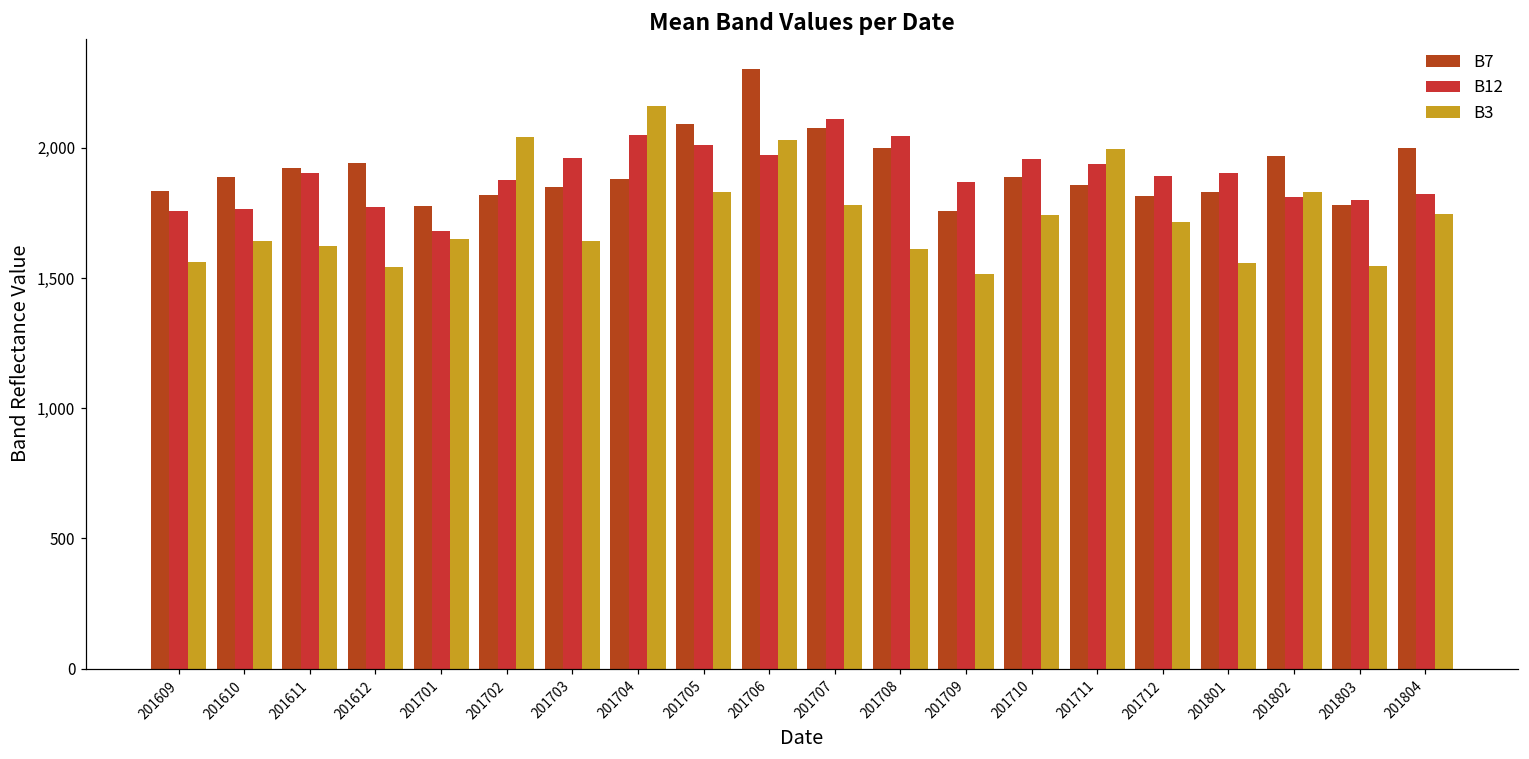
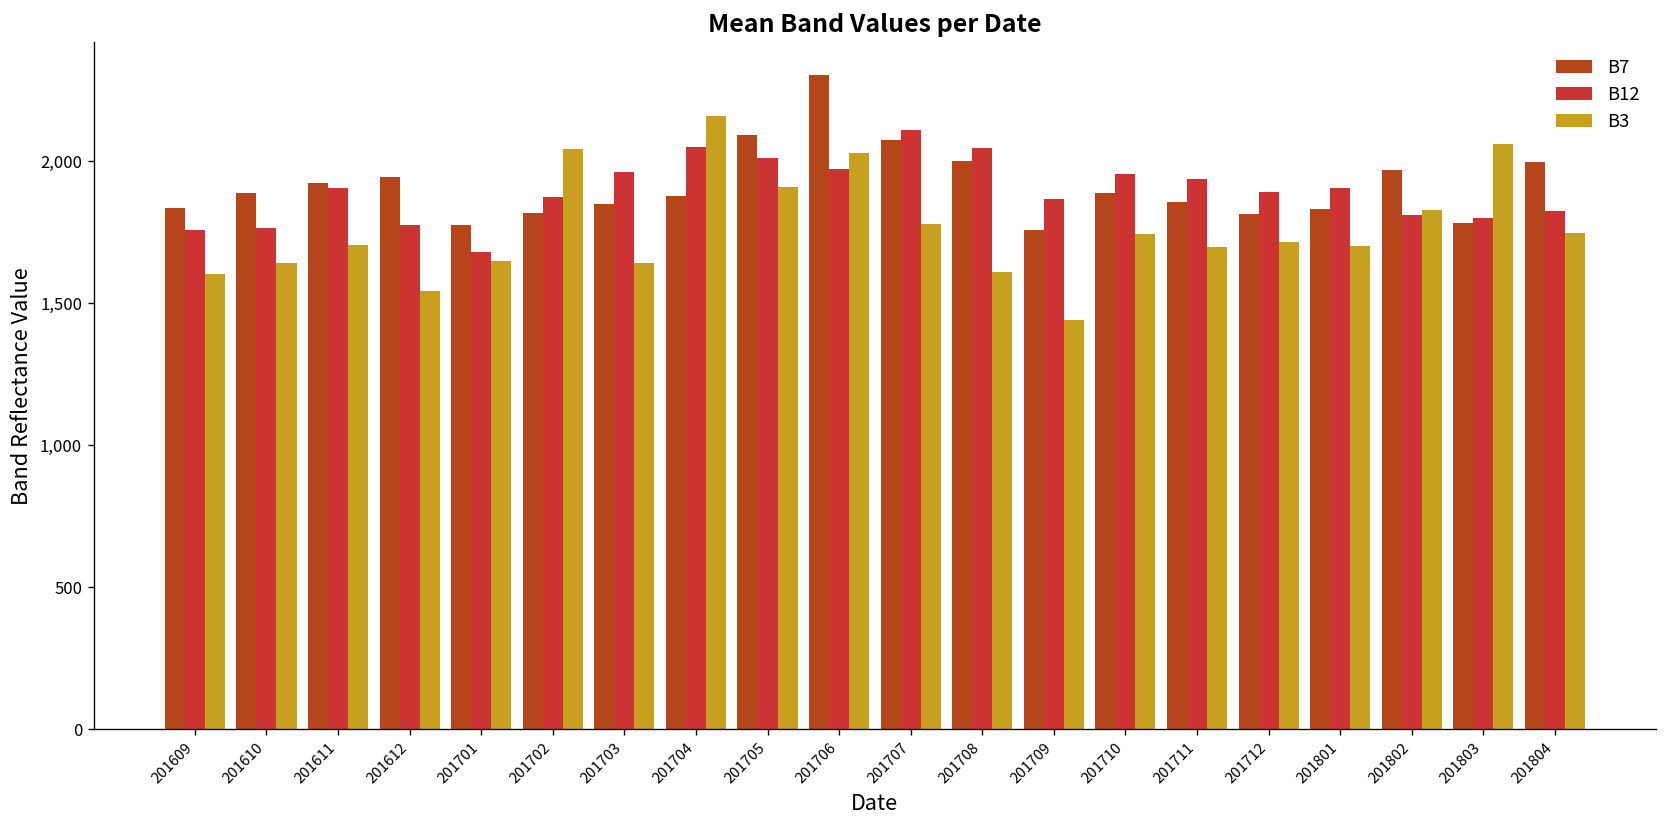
B3, 201609: 1,560 -> 1,600
B3, 201611: 1,620 -> 1,710
B3, 201705: 1,830 -> 1,910
B3, 201709: 1,520 -> 1,440
B3, 201711: 2,000 -> 1,700
B3, 201801: 1,560 -> 1,700
B3, 201803: 1,550 -> 2,060
